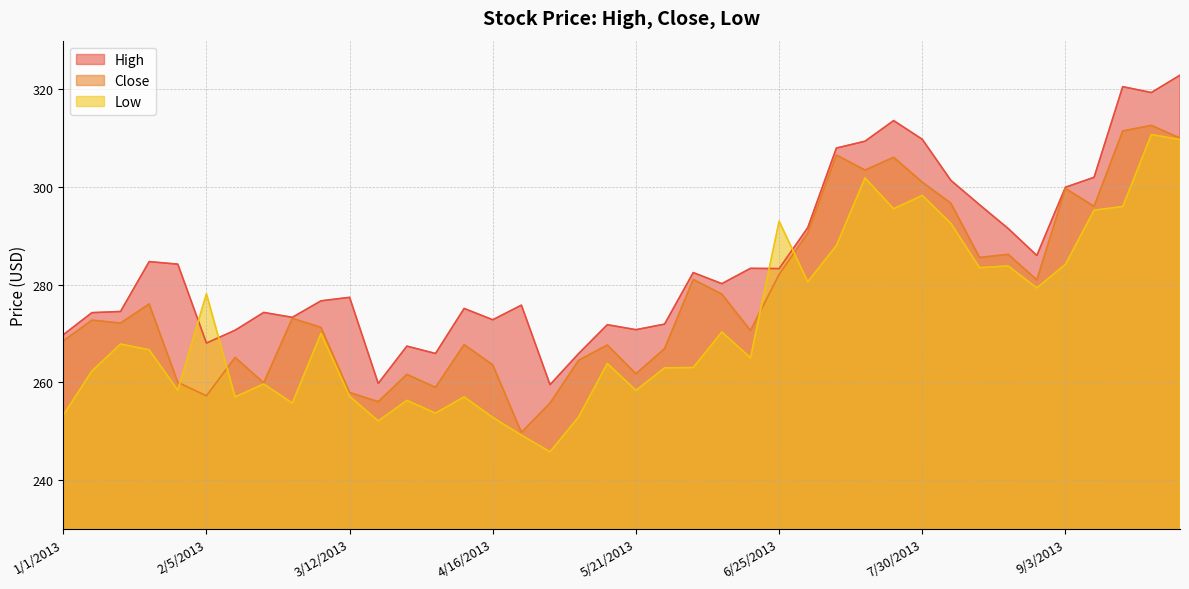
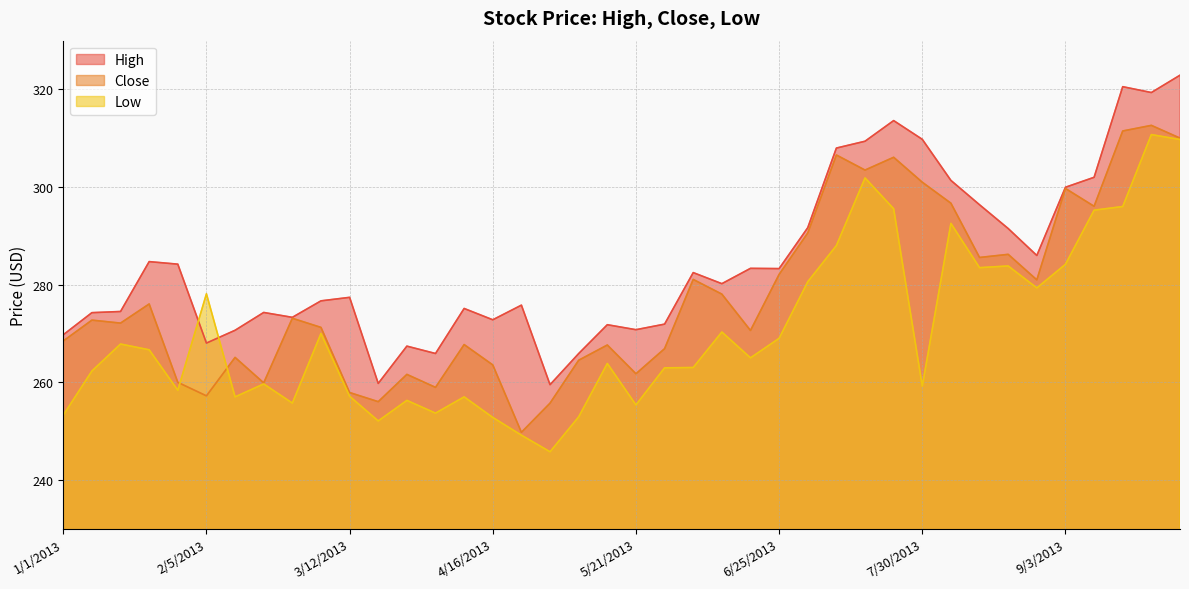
Low, 5/21/2013: 258 -> 255
Low, 6/25/2013: 293 -> 269
Low, 7/30/2013: 298 -> 259
